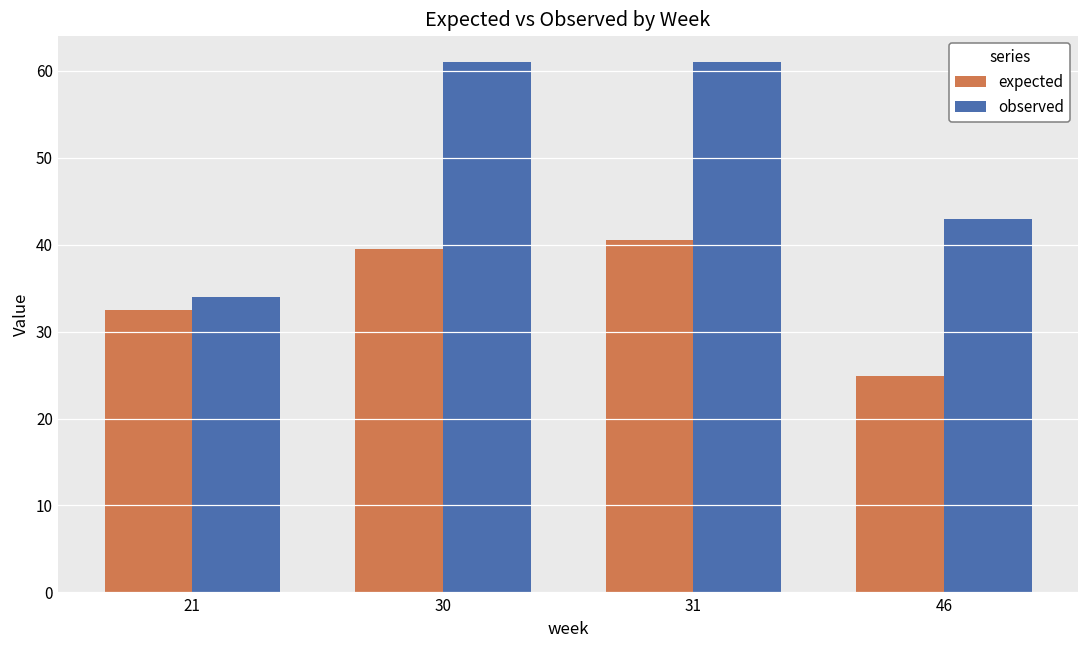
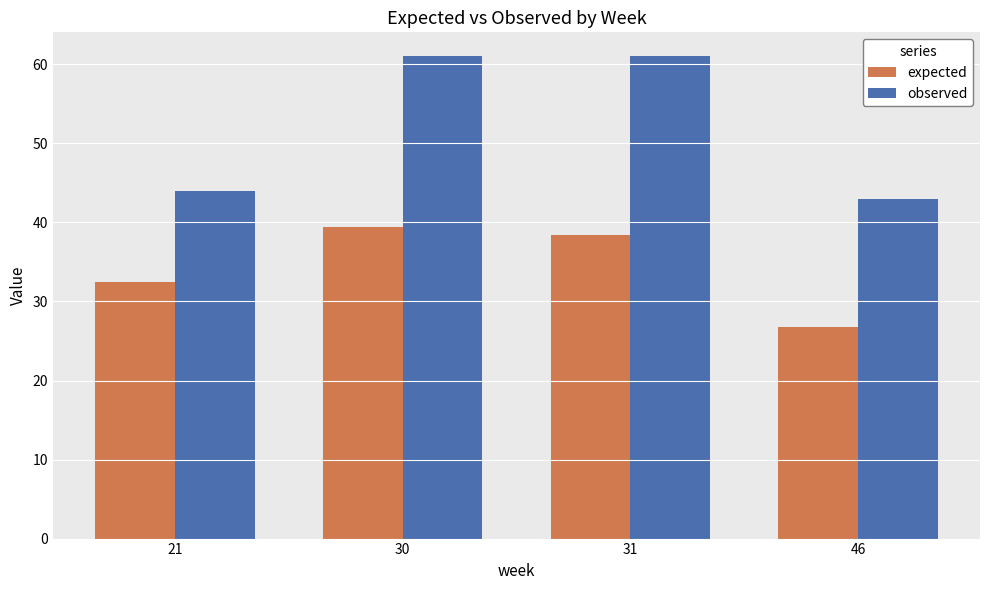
observed, 21: 34 -> 44
expected, 31: 41 -> 38
expected, 46: 25 -> 27
